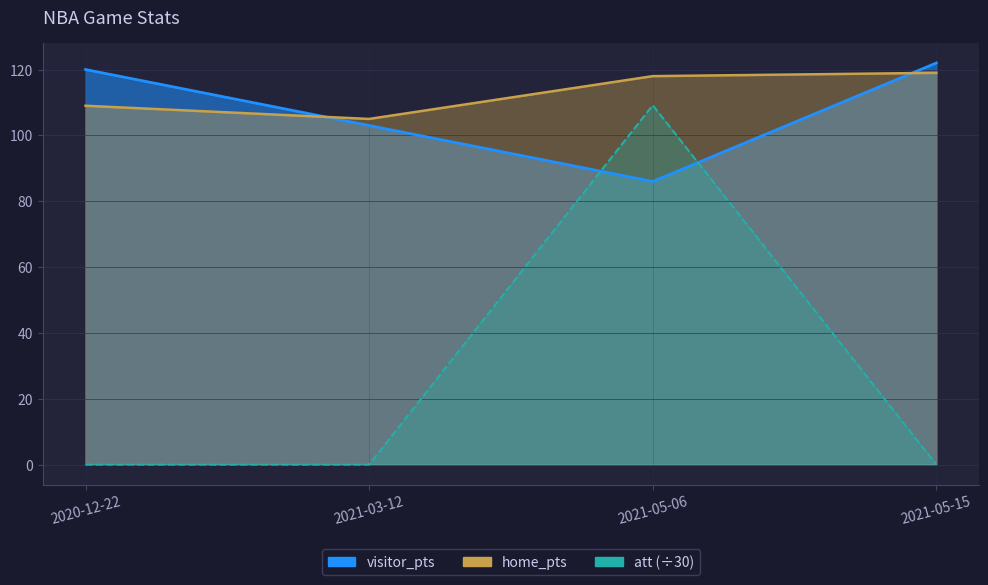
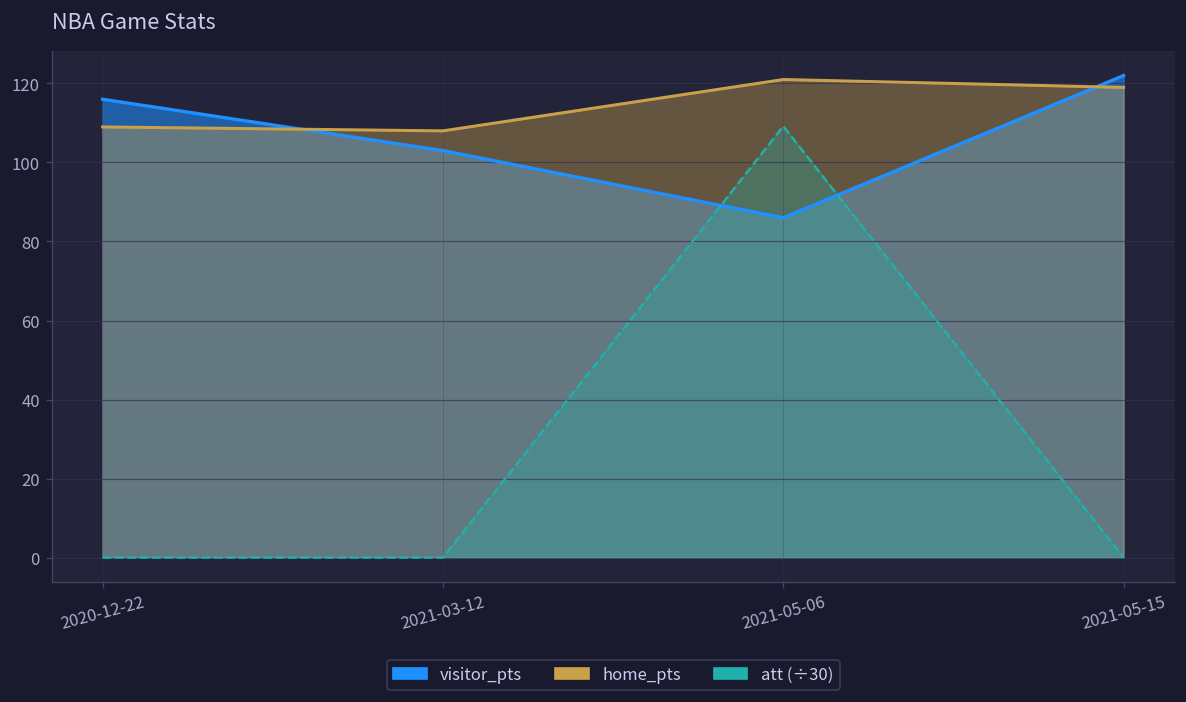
visitor_pts, 2020-12-22: 120 -> 116
home_pts, 2021-03-12: 105 -> 108
home_pts, 2021-05-06: 118 -> 121
